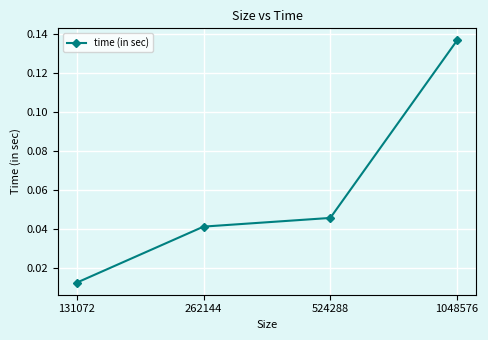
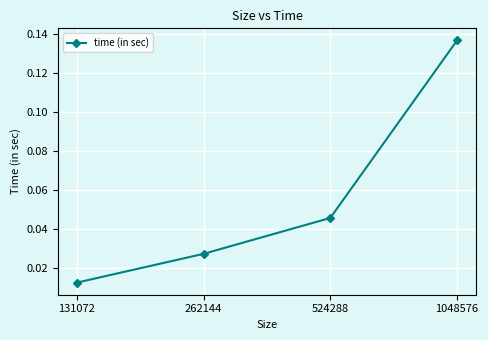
262144: 0.041 -> 0.027
